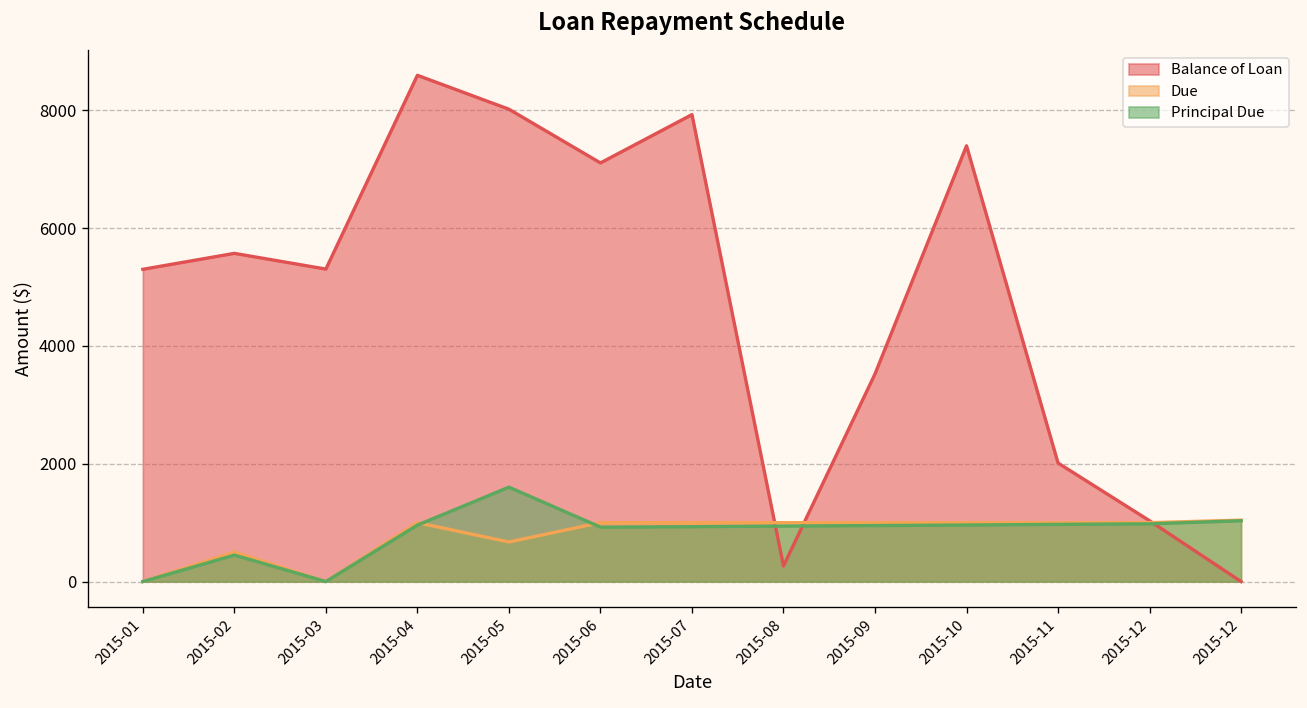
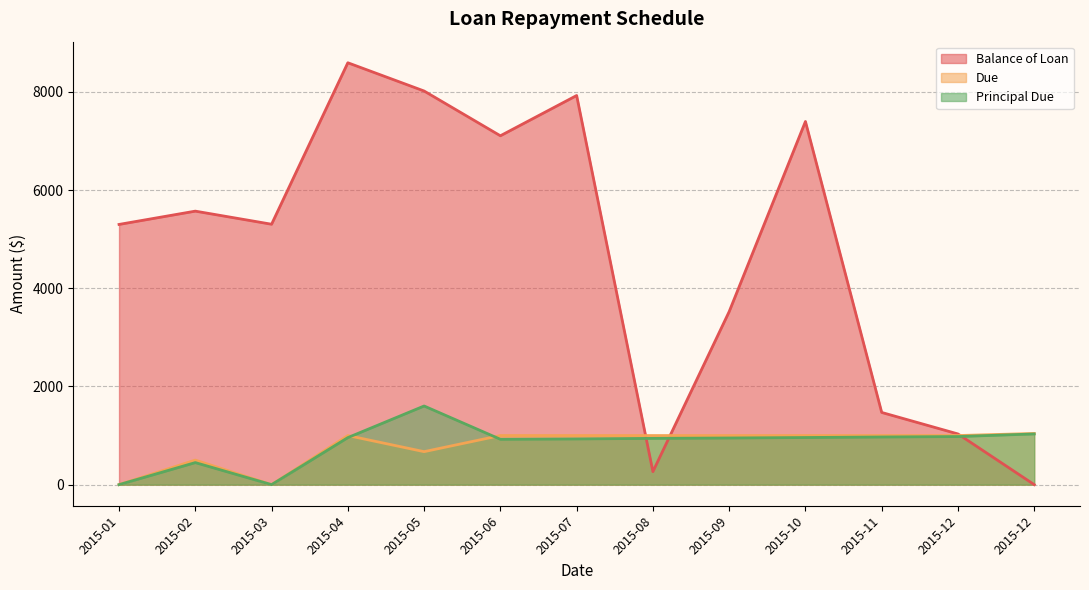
Balance of Loan, 2015-11: 2000 -> 1500
